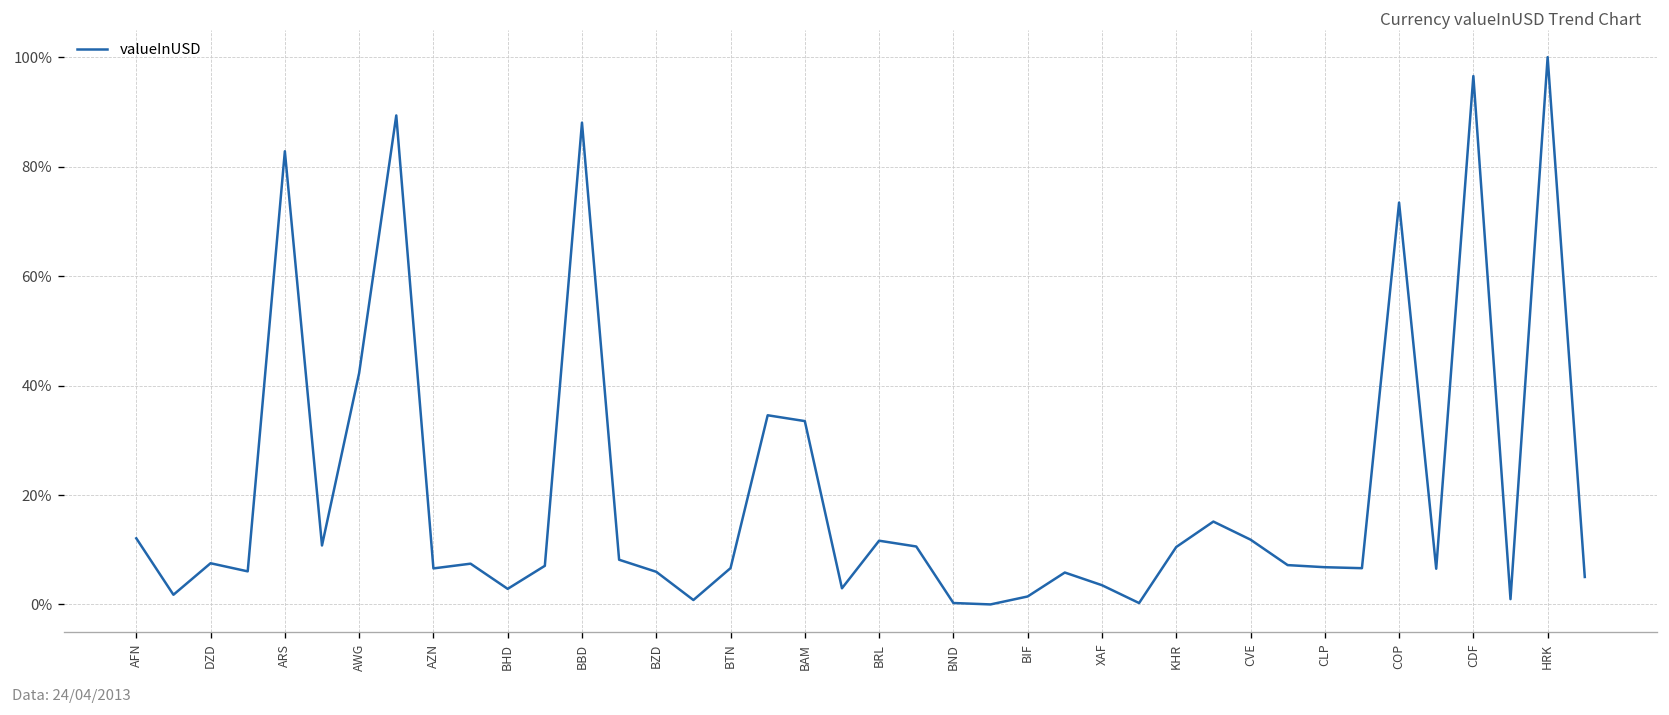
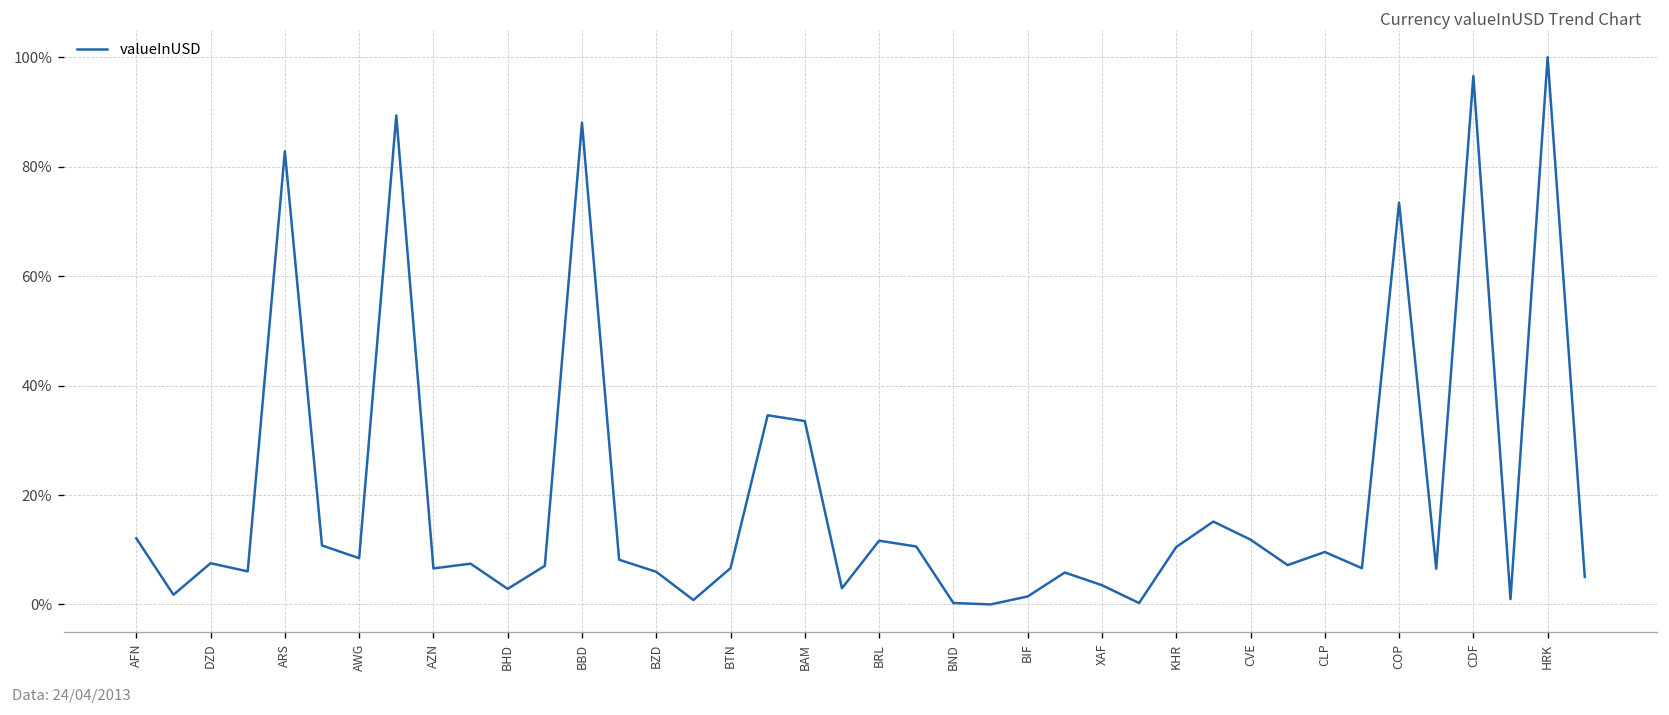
AWG: 42% -> 8%
CLP: 7% -> 10%
